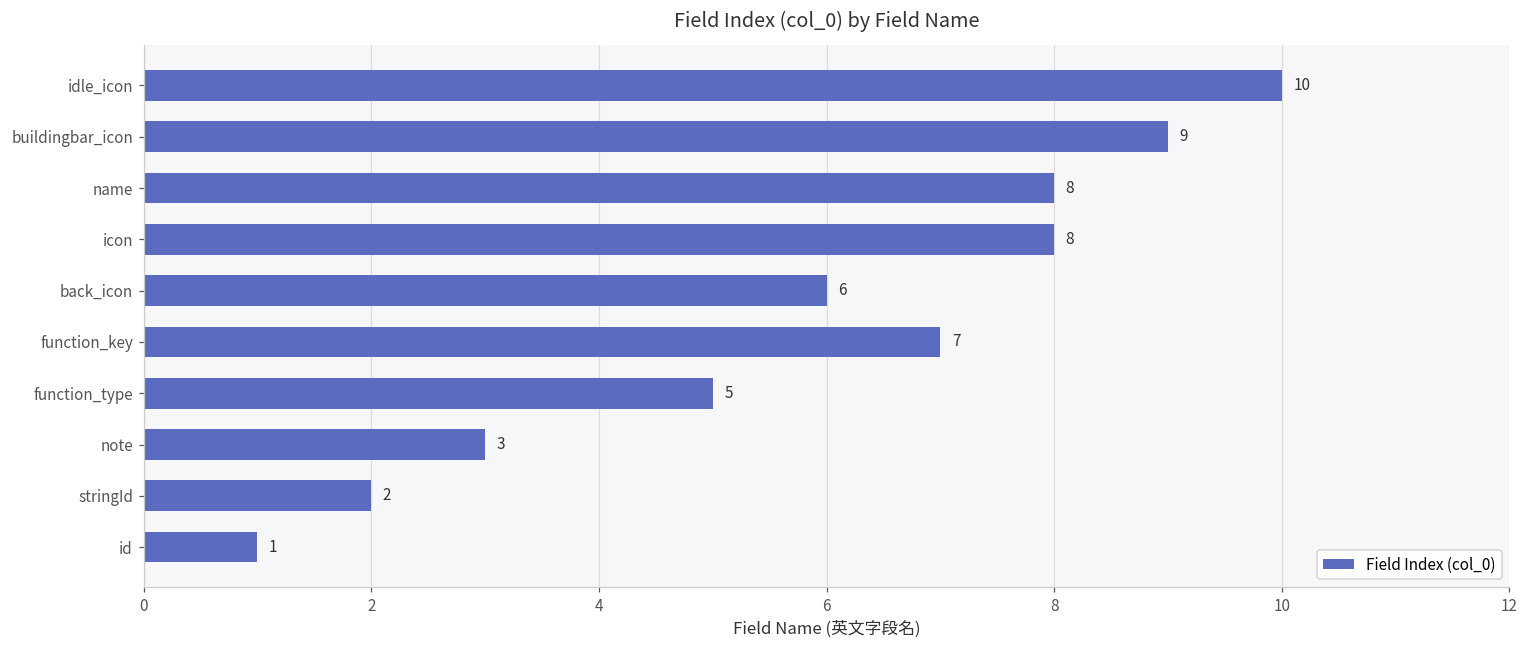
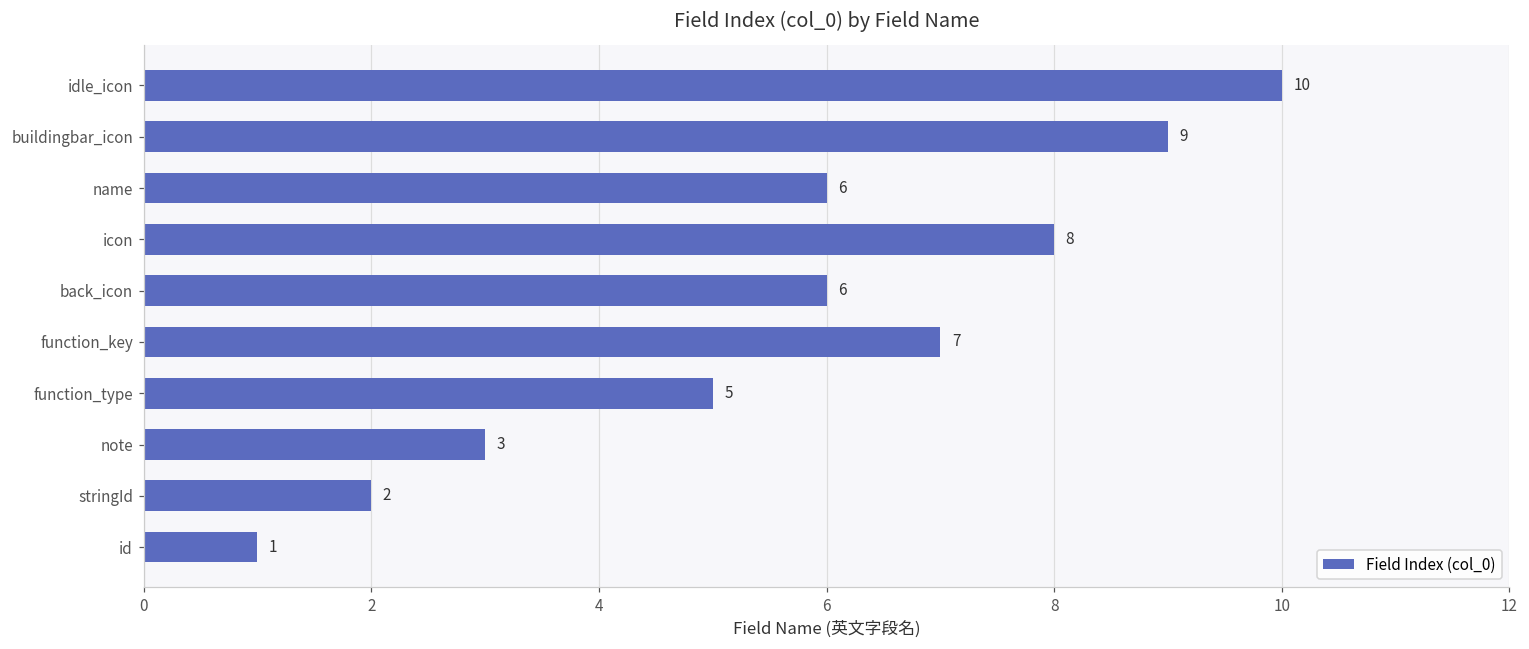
name: 8 -> 6
